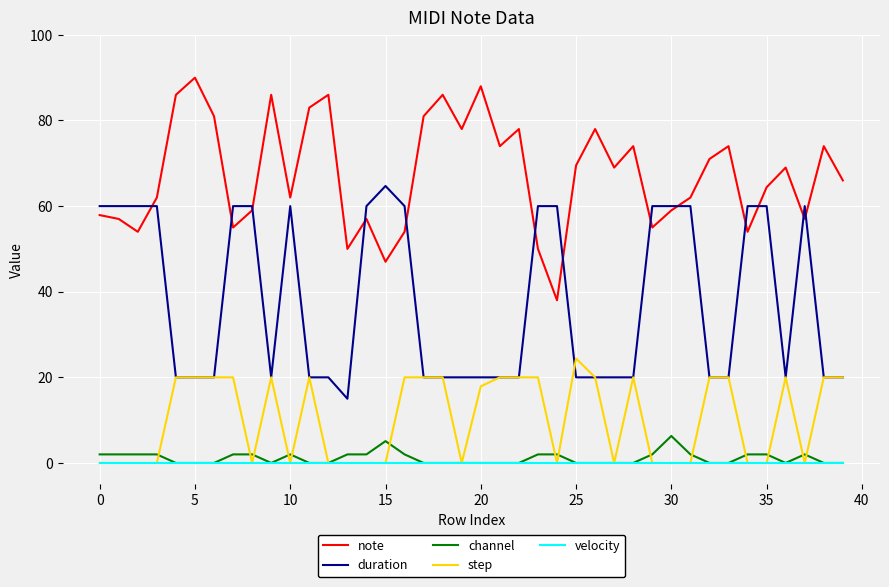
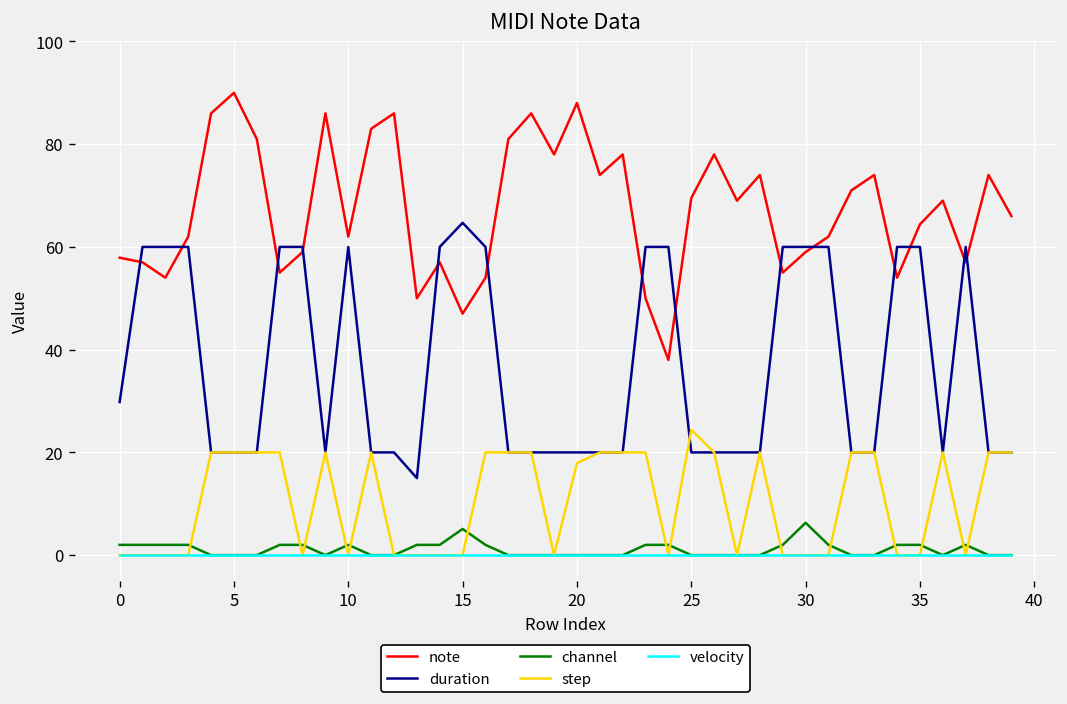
duration, 0: 60 -> 30
